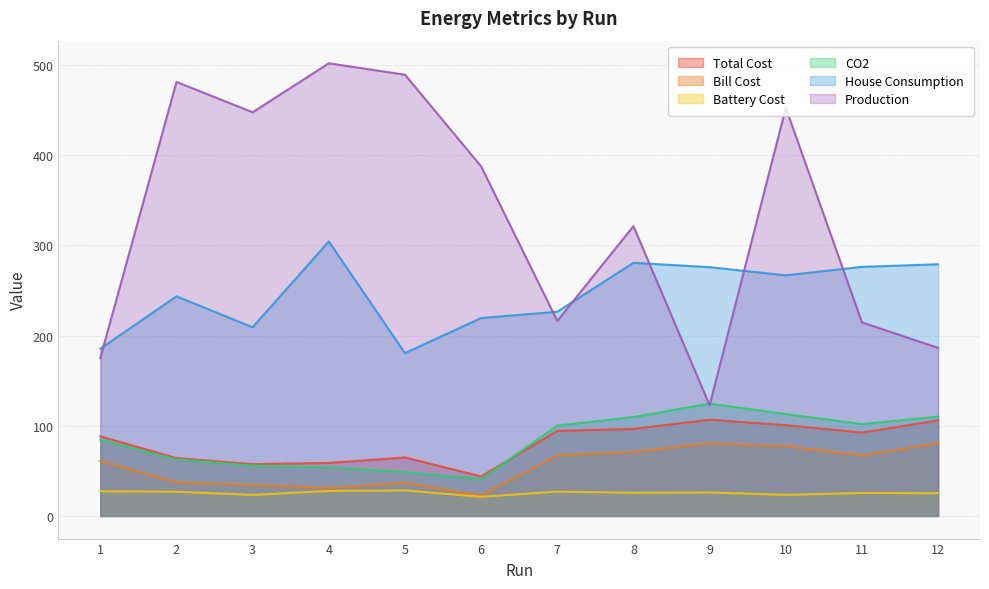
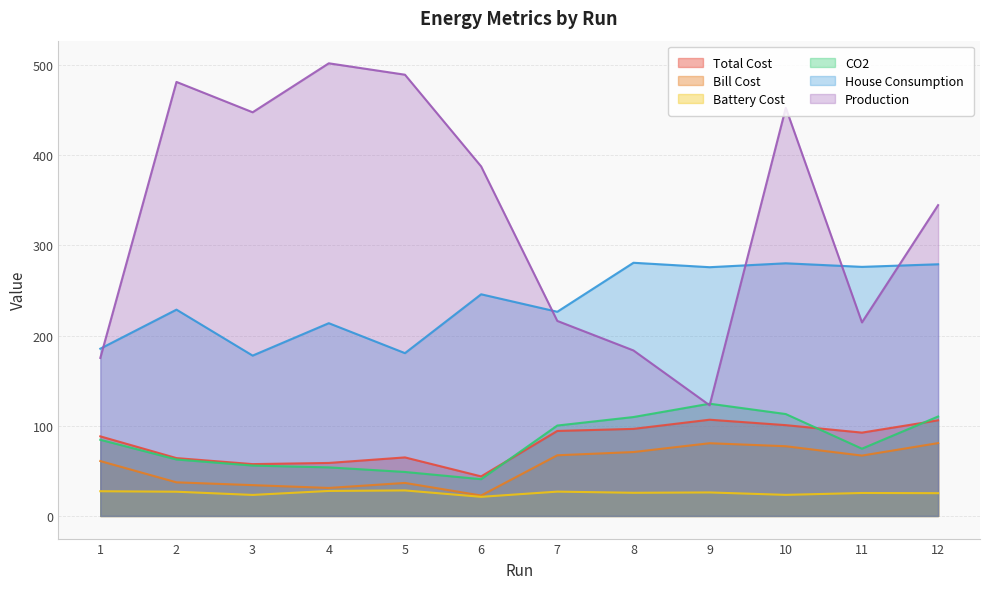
House Consumption, 2: 240 -> 230
House Consumption, 3: 210 -> 180
House Consumption, 4: 300 -> 210
House Consumption, 6: 220 -> 250
Production, 8: 320 -> 180
House Consumption, 10: 270 -> 280
CO2, 11: 100 -> 70
Production, 12: 190 -> 340
